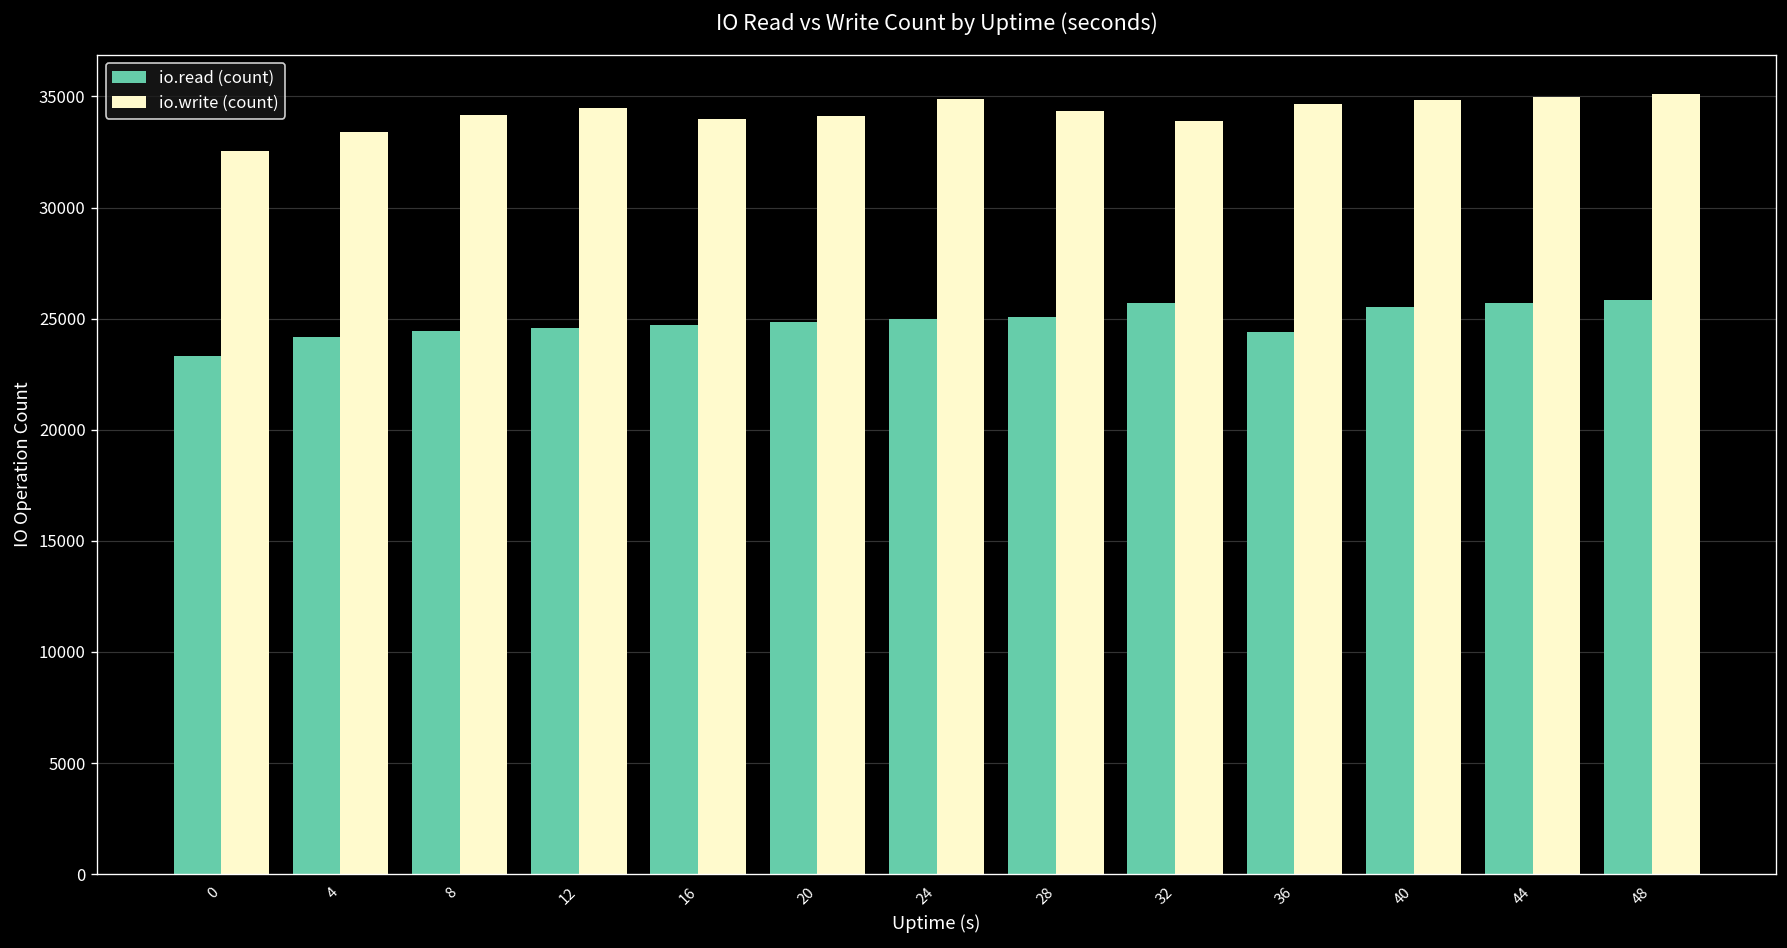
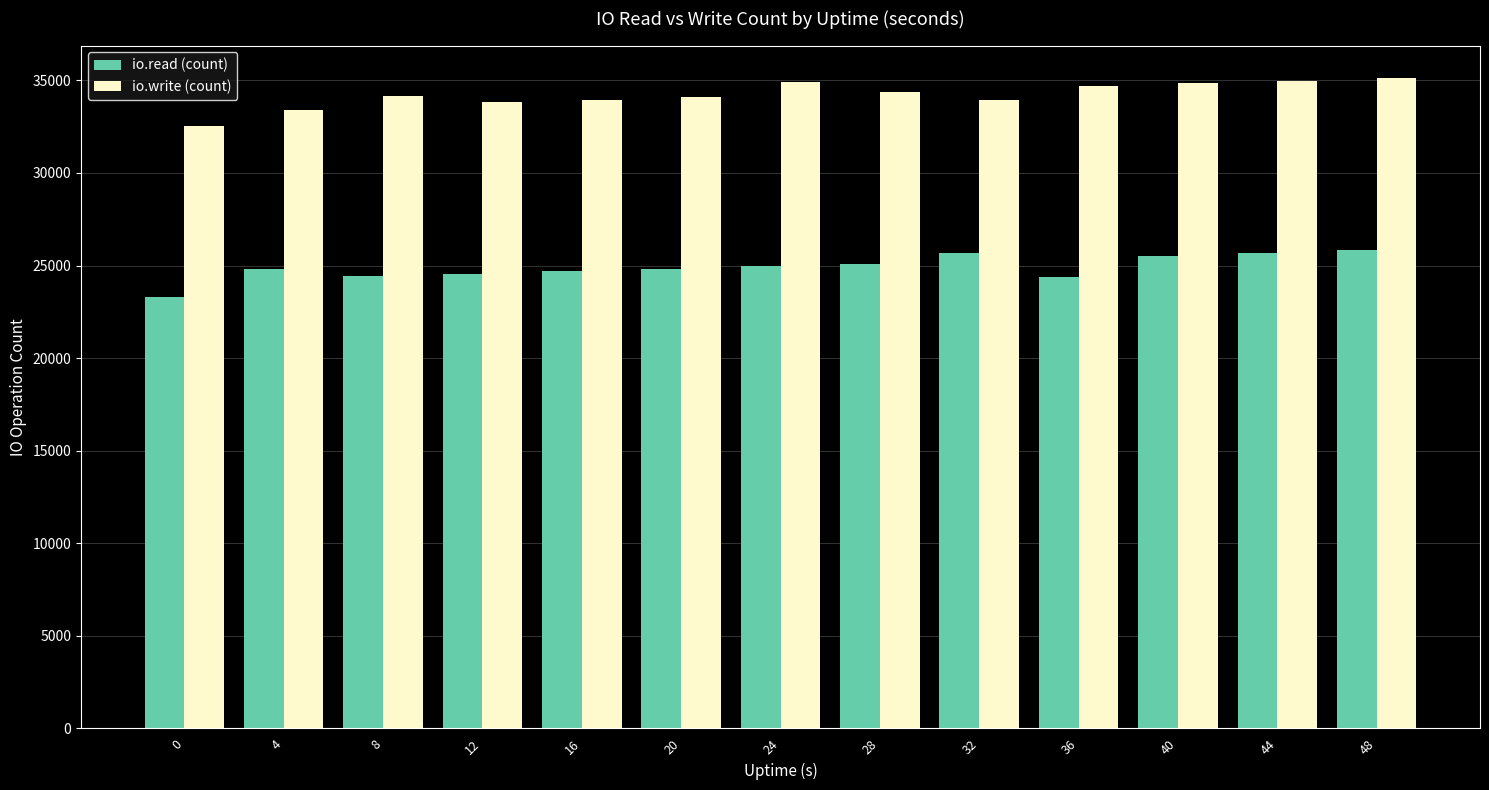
io.read (count), 4: 24200 -> 24800
io.write (count), 12: 34500 -> 33800
